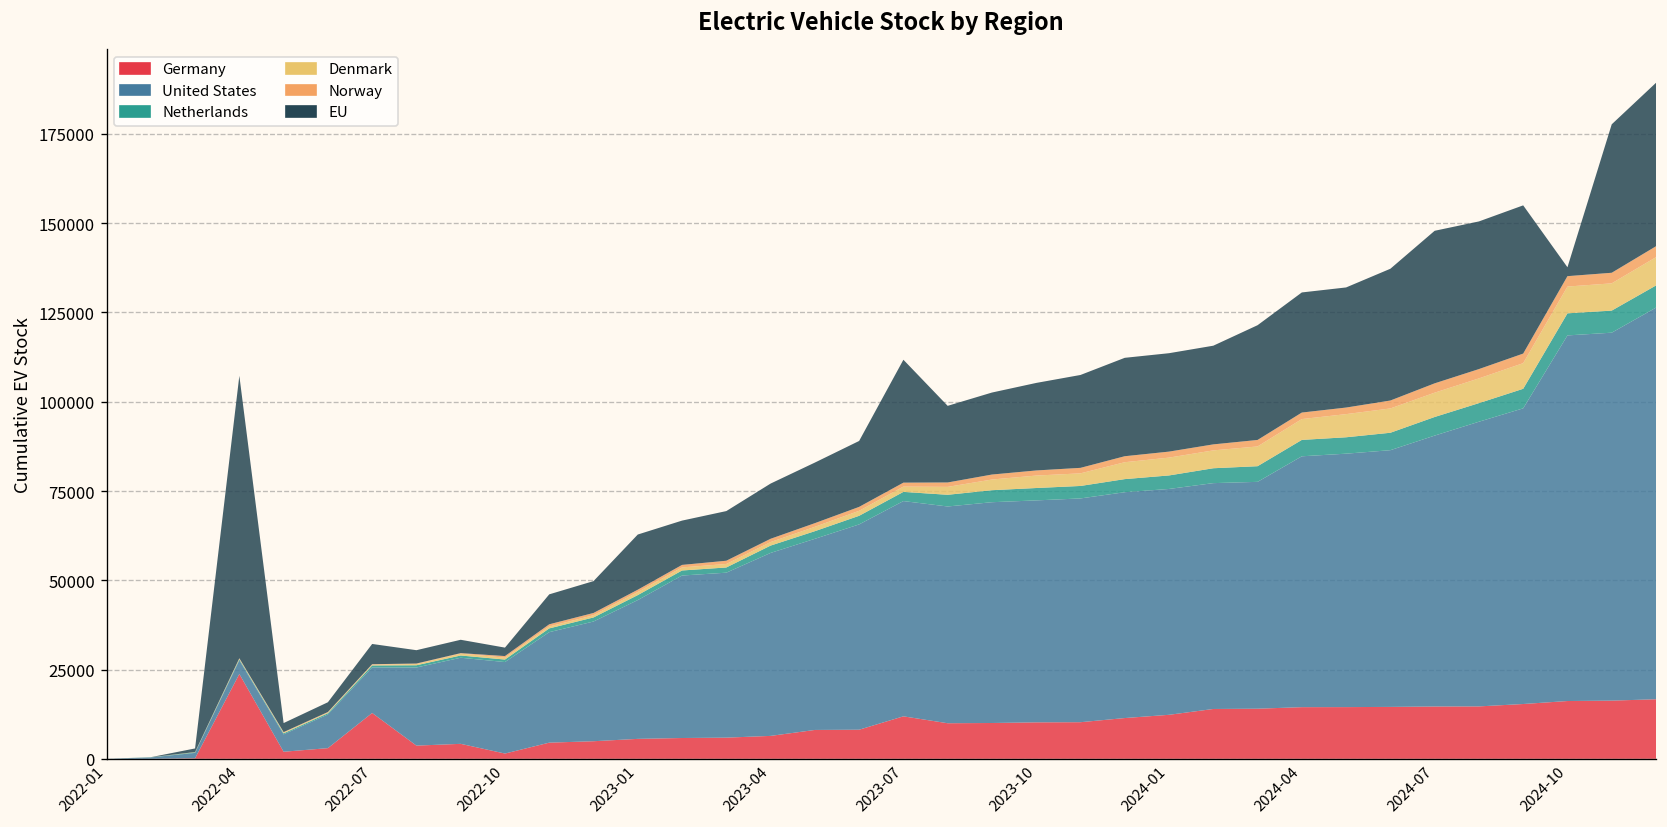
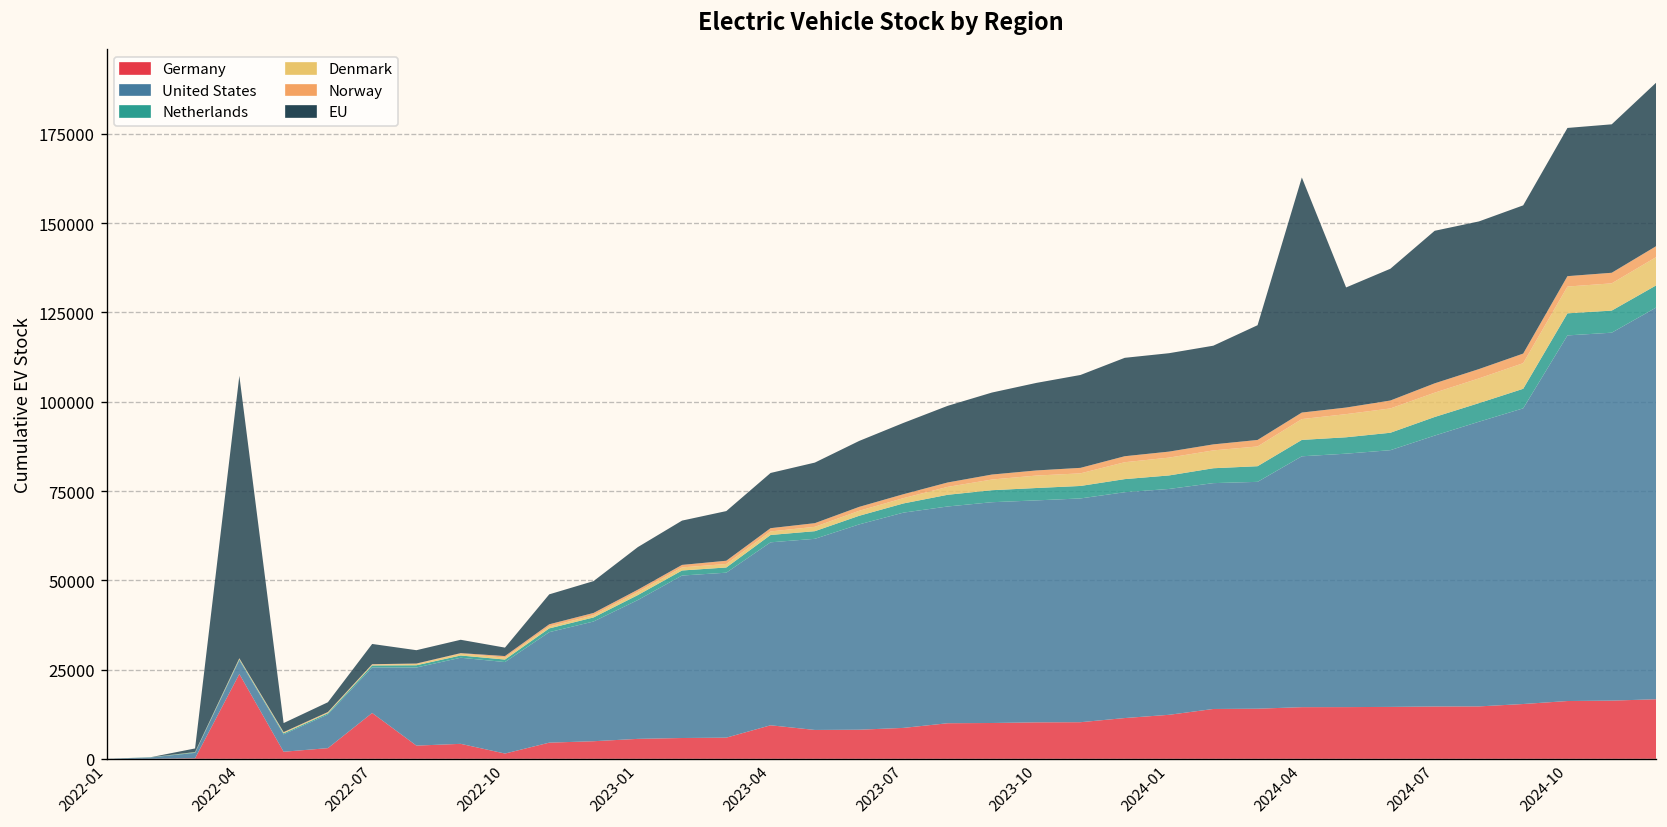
EU, 2023-01: 15000 -> 12000
Germany, 2023-04: 6000 -> 9000
Germany, 2023-07: 12000 -> 9000
EU, 2023-07: 34000 -> 20000
EU, 2024-04: 34000 -> 66000
EU, 2024-10: 2000 -> 42000
